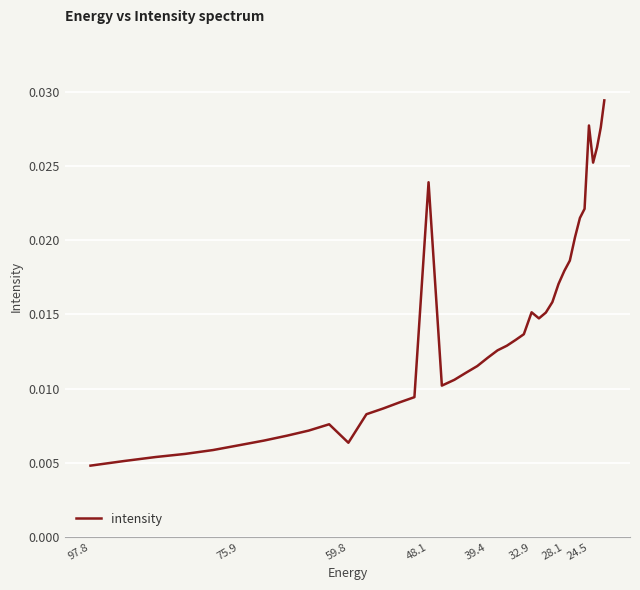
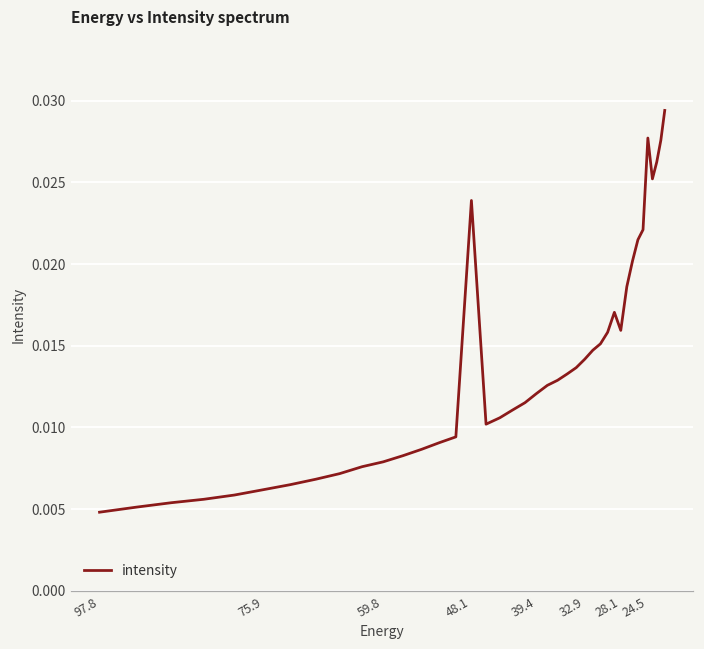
59.8: 0.0064 -> 0.0079
32.9: 0.0151 -> 0.0142
28.1: 0.0179 -> 0.0159
